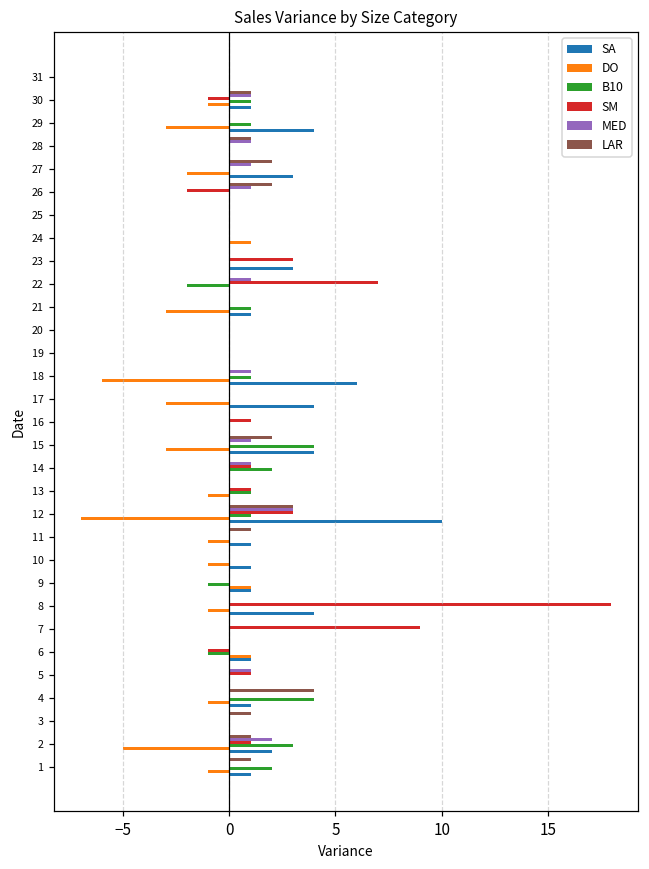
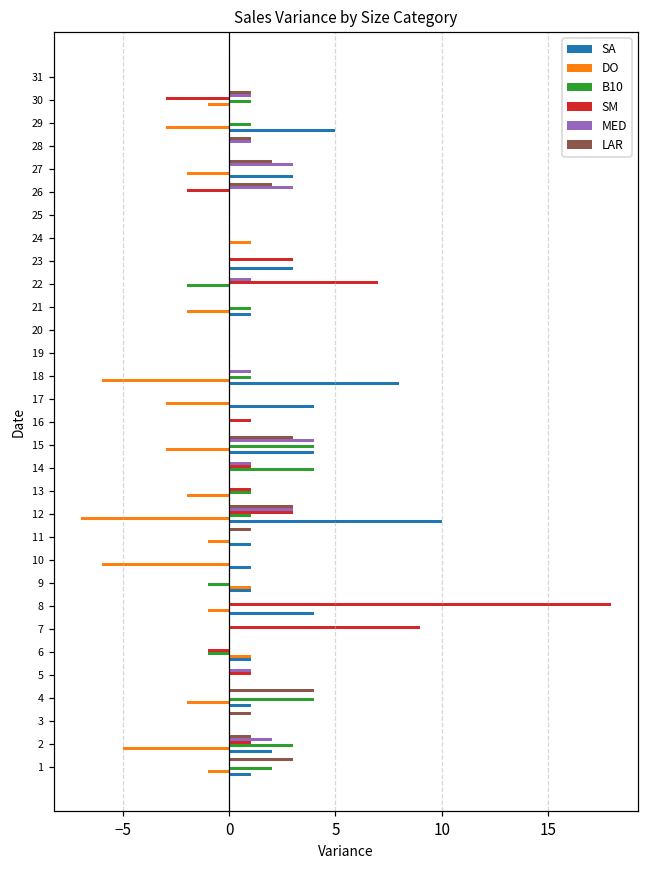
SM, 30: -1 -> -3
SA, 30: 1 -> 0
SA, 29: 4 -> 5
MED, 27: 1 -> 3
MED, 26: 1 -> 3
DO, 21: -3 -> -2
SA, 18: 6 -> 8
LAR, 15: 2 -> 3
MED, 15: 1 -> 4
B10, 14: 2 -> 4
DO, 13: -1 -> -2
DO, 10: -1 -> -6
DO, 4: -1 -> -2
LAR, 1: 1 -> 3
